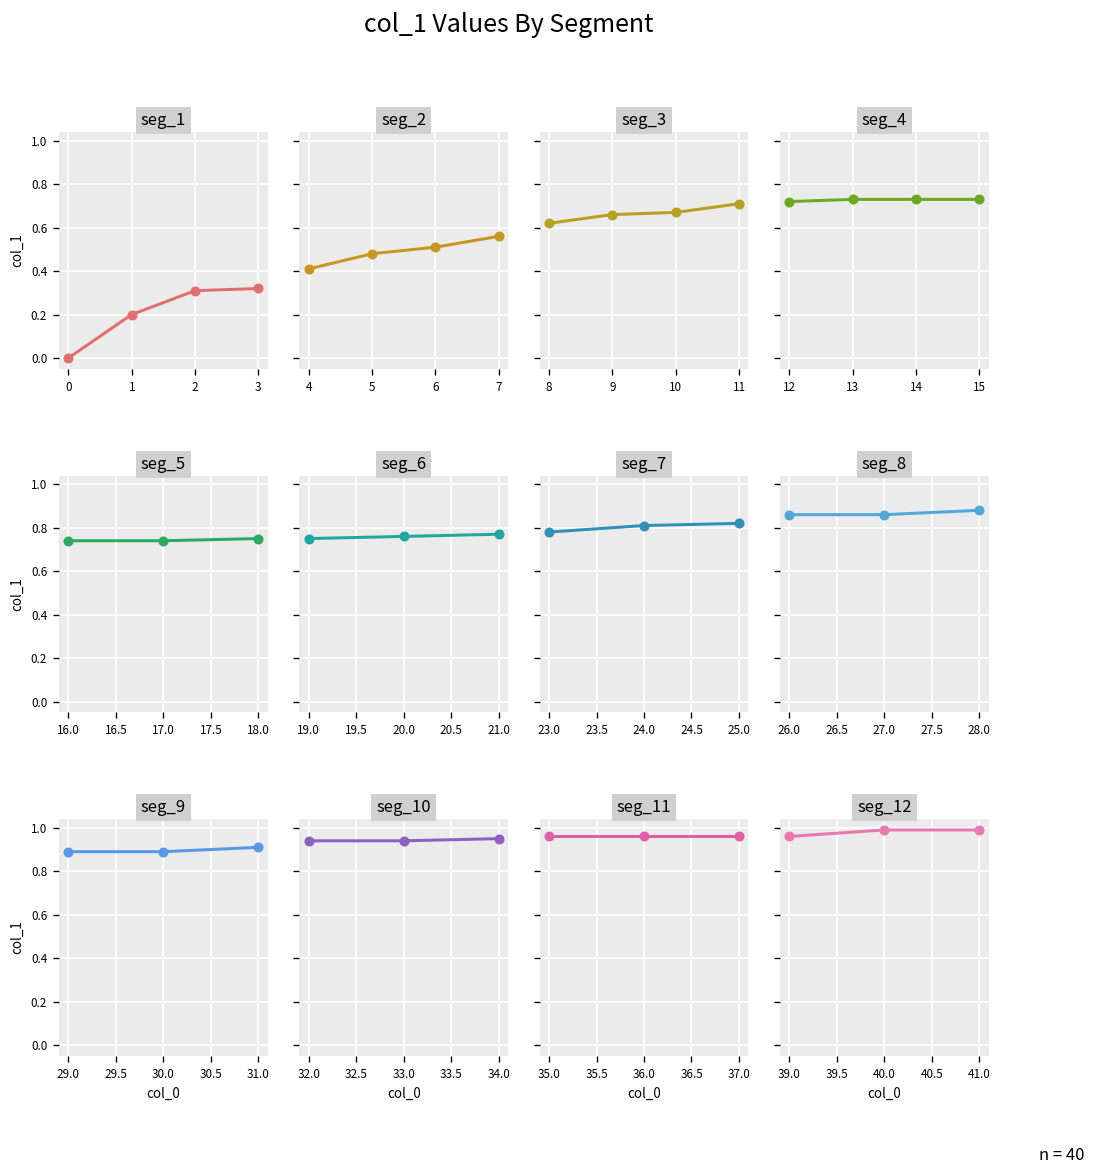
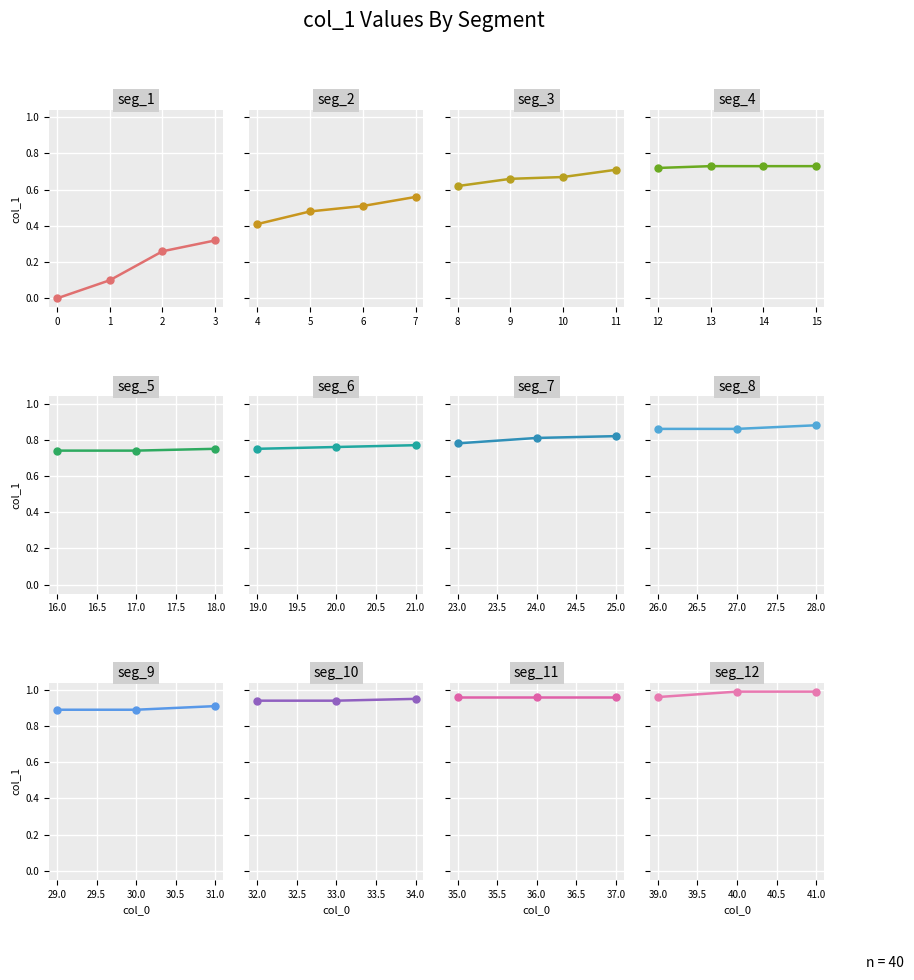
seg_1, 1: 0.2 -> 0.1
seg_1, 2: 0.31 -> 0.26
